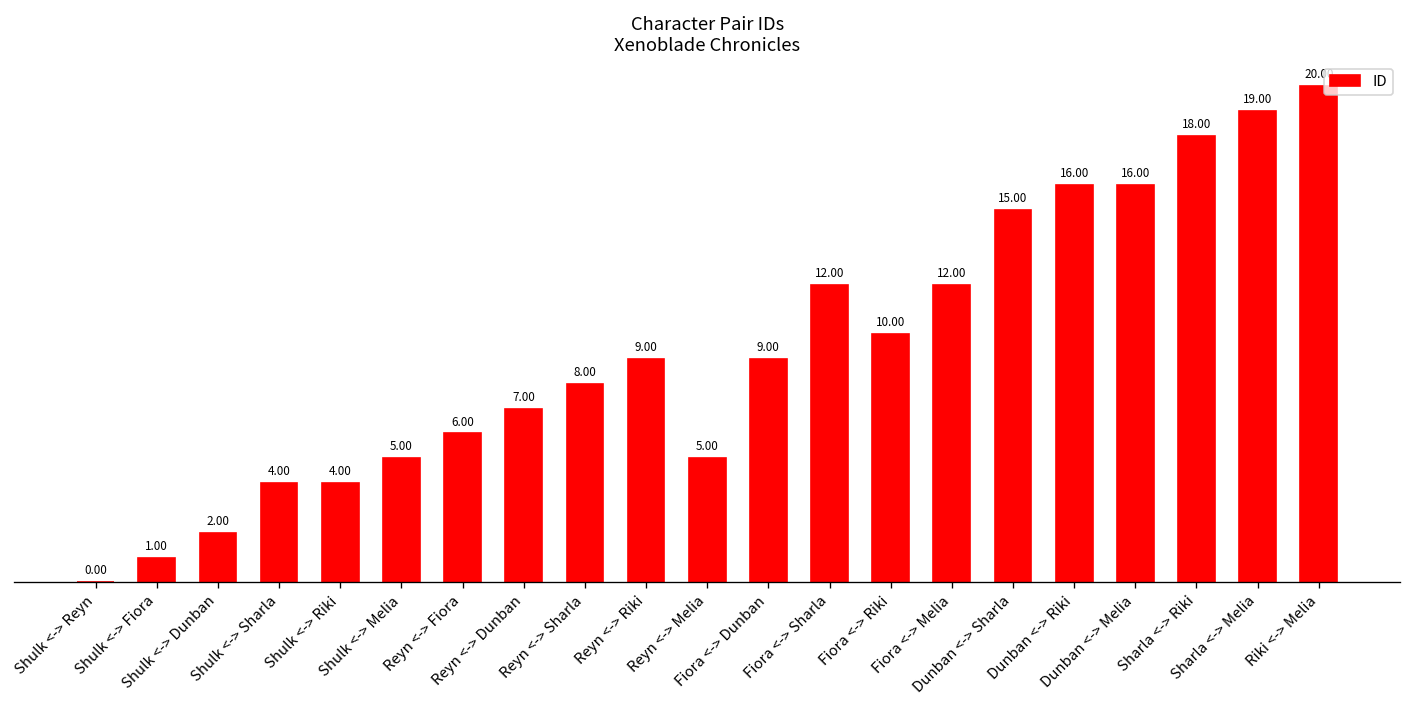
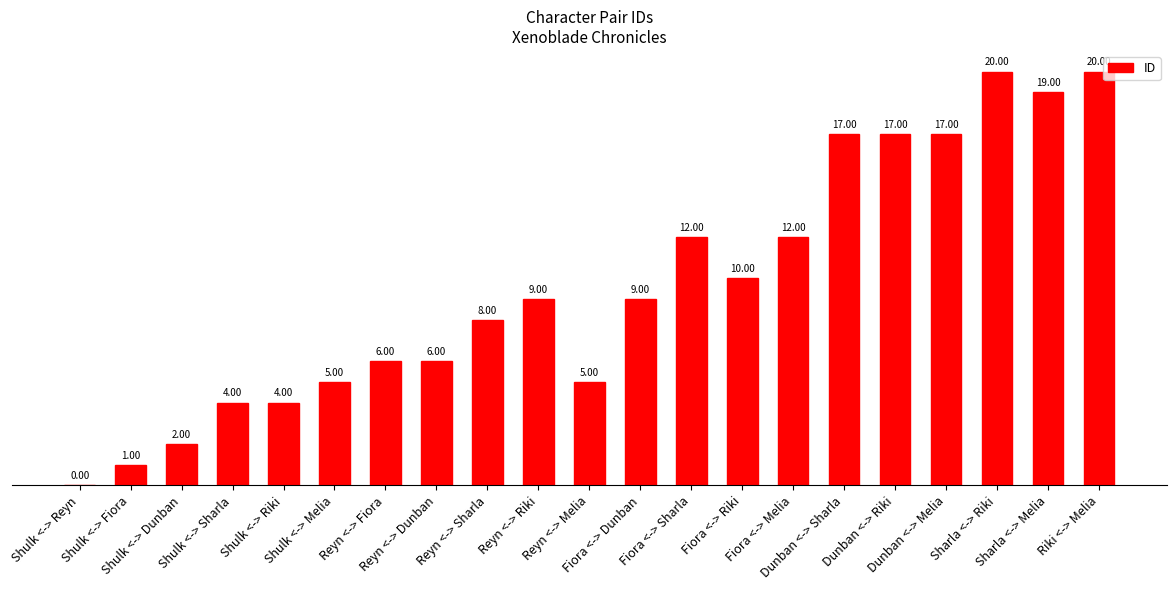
Reyn <-> Dunban: 7.00 -> 6.00
Dunban <-> Sharla: 15.00 -> 17.00
Dunban <-> Riki: 16.00 -> 17.00
Dunban <-> Melia: 16.00 -> 17.00
Sharla <-> Riki: 18.00 -> 20.00
